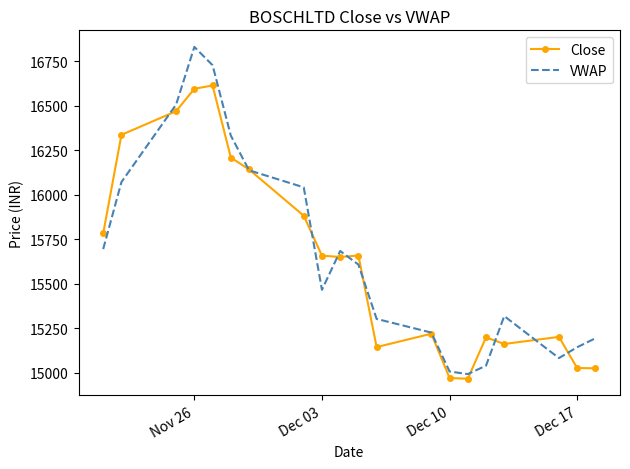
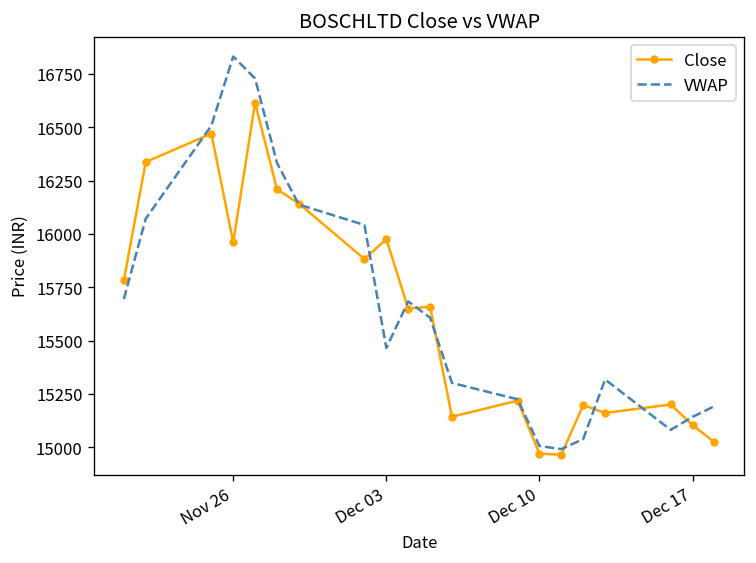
Close, Nov 26: 16600 -> 15960
Close, Dec 03: 15660 -> 15980
Close, Dec 17: 15030 -> 15100
